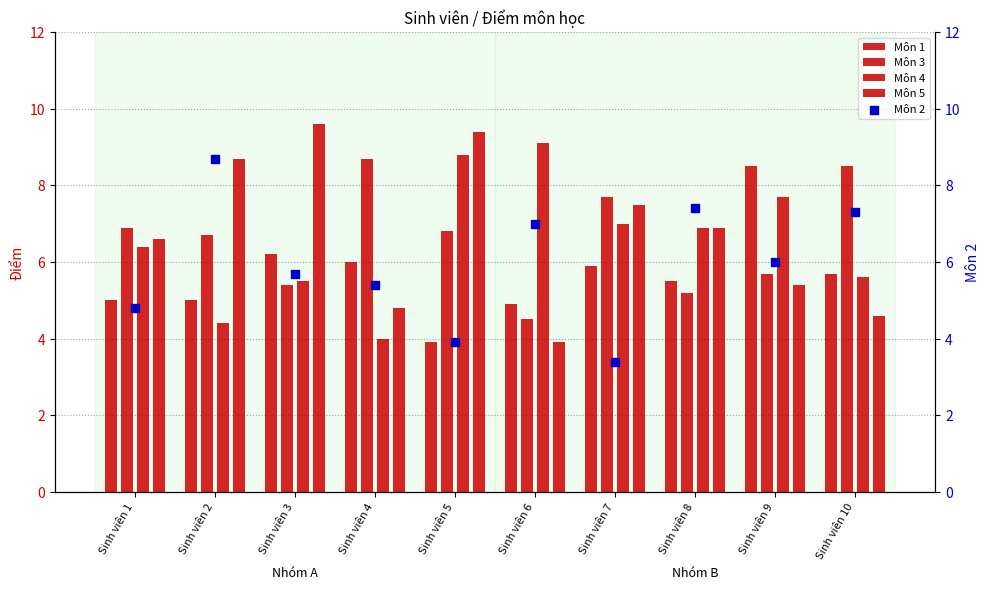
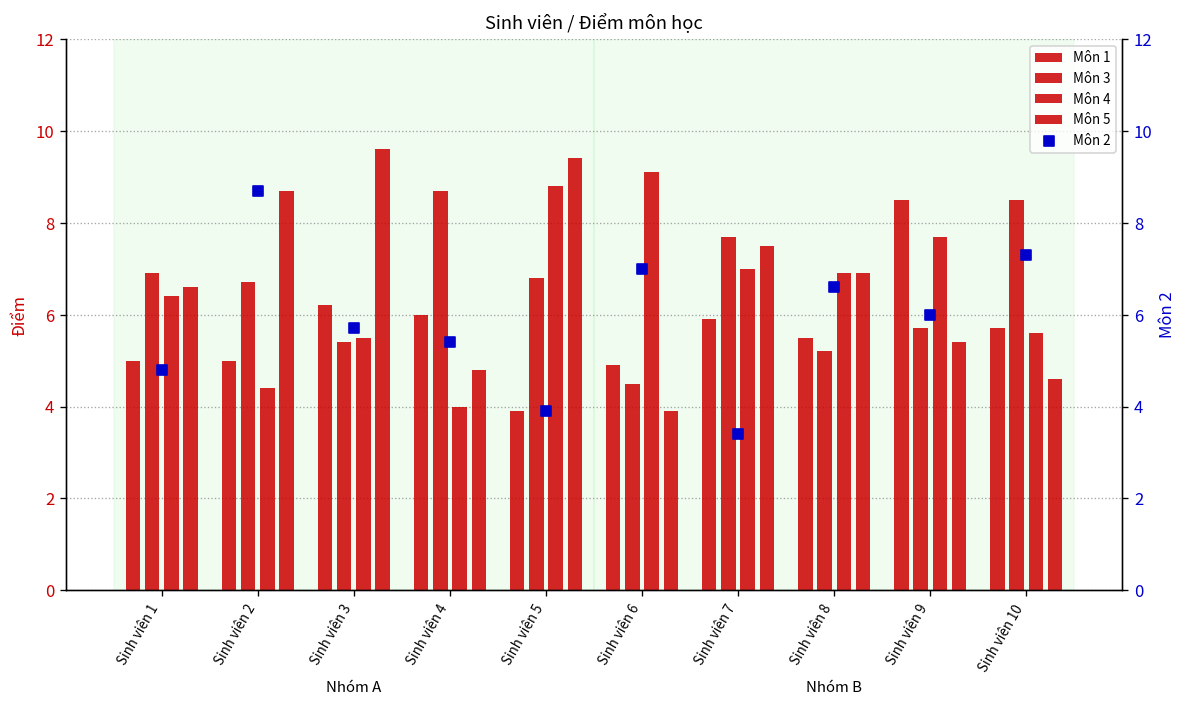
Môn 2, Sinh viên 8: 7.4 -> 6.6
